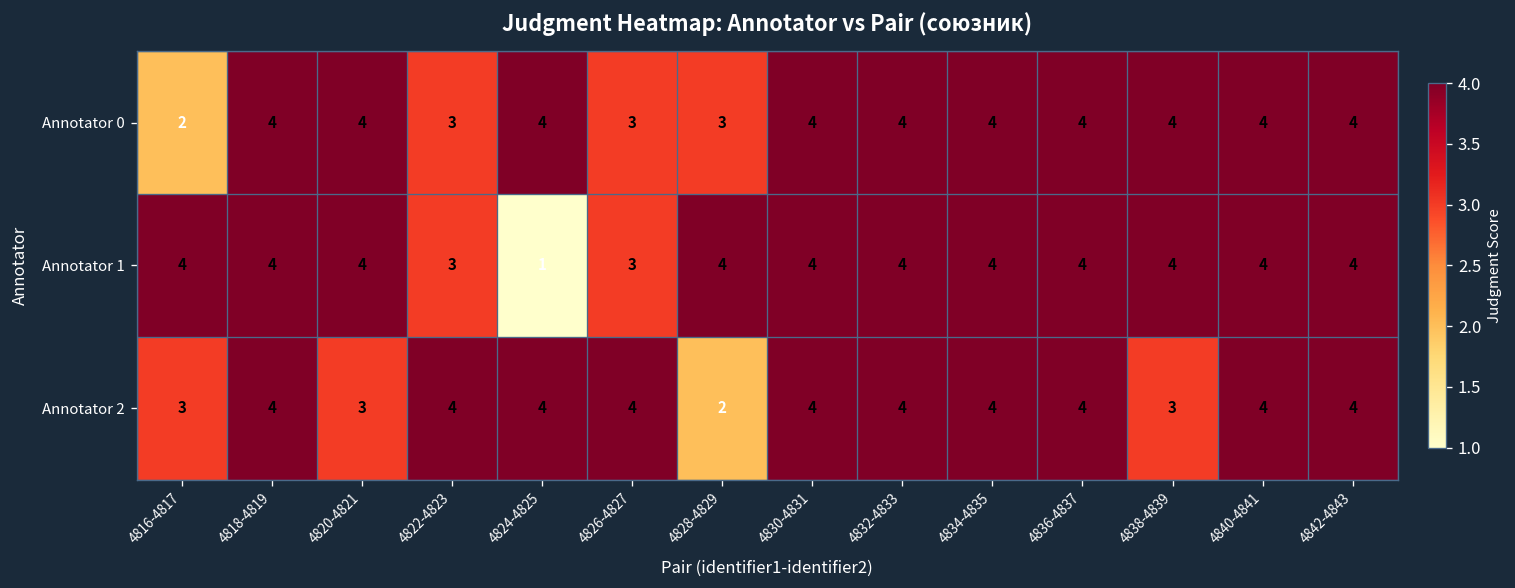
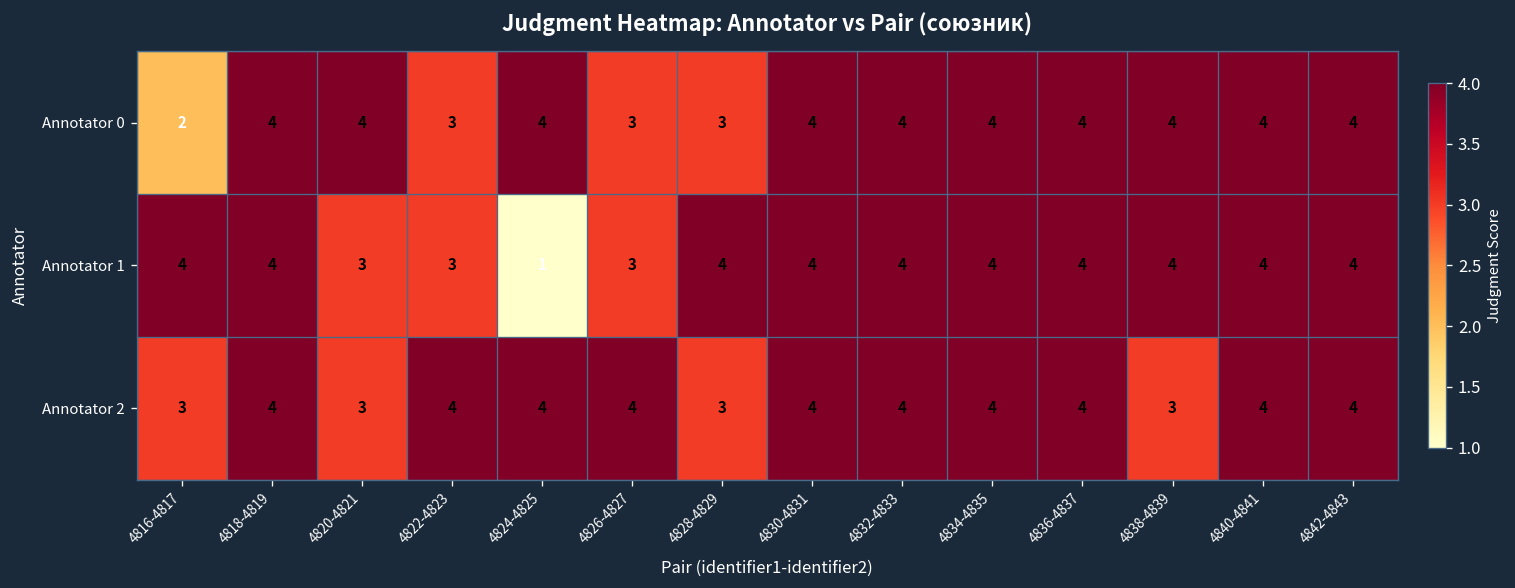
Annotator 1, 4820-4821: 4 -> 3
Annotator 2, 4828-4829: 2 -> 3
